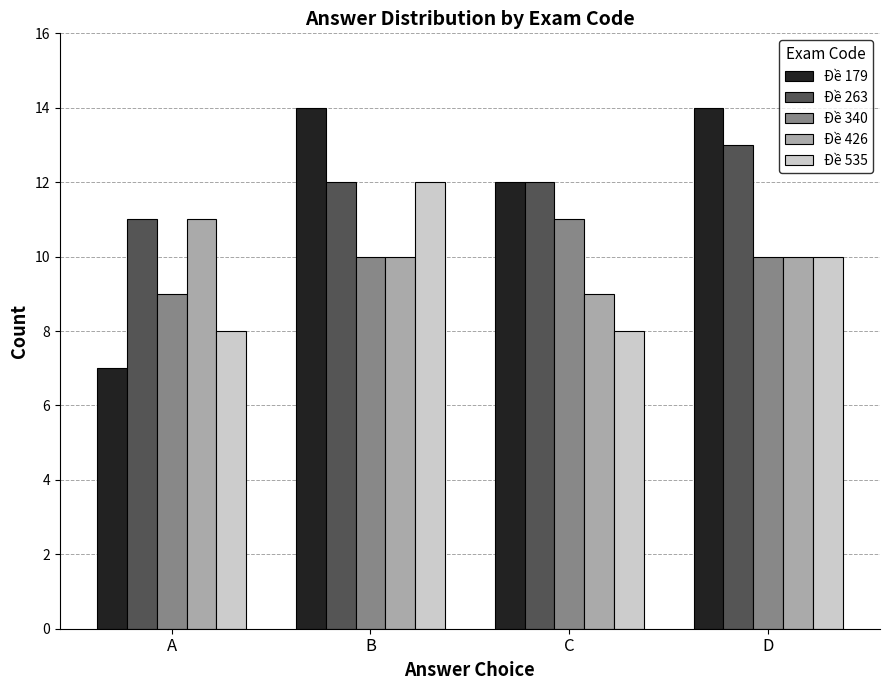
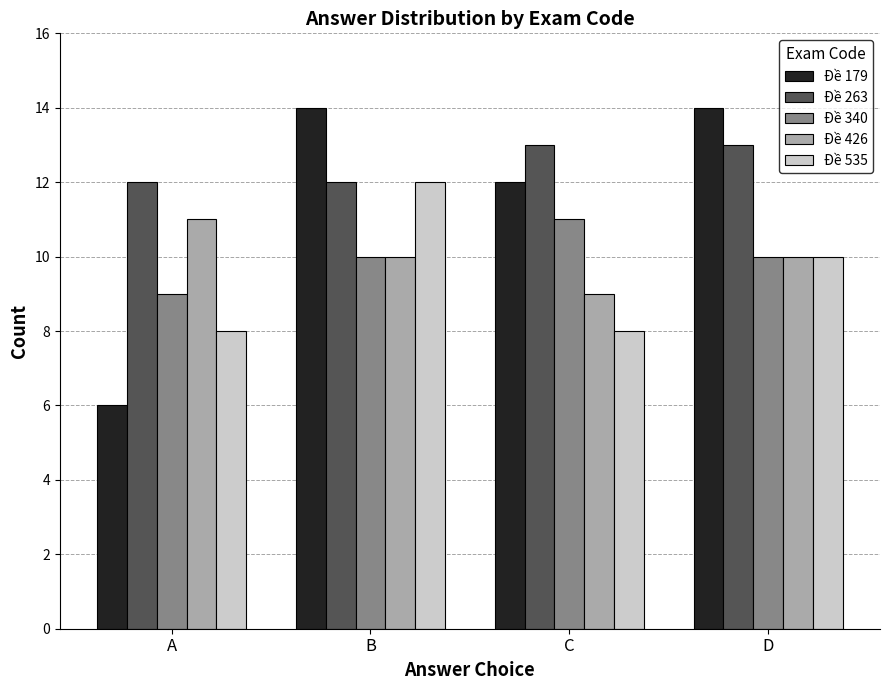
Đề 179, A: 7 -> 6
Đề 263, A: 11 -> 12
Đề 263, C: 12 -> 13
